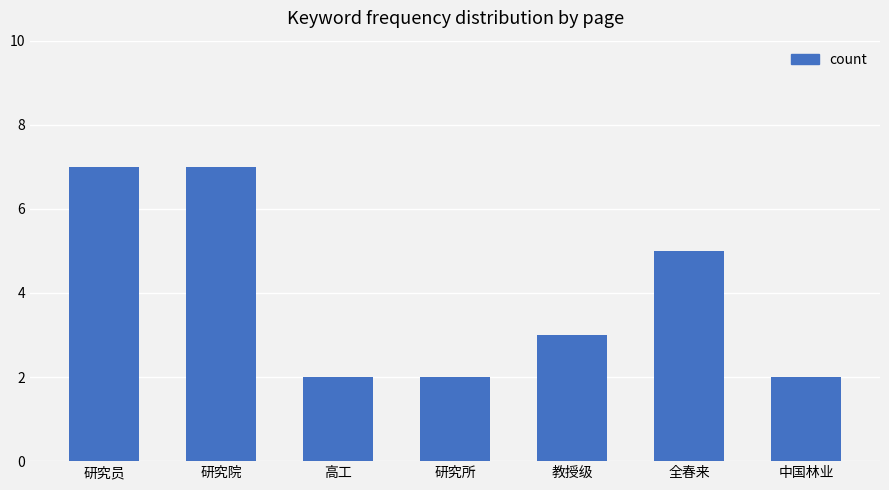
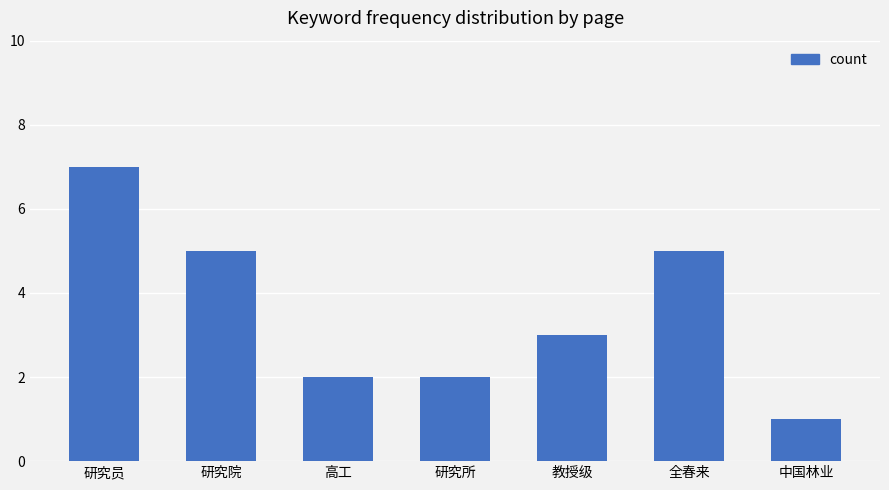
研究院: 7 -> 5
中国林业: 2 -> 1
